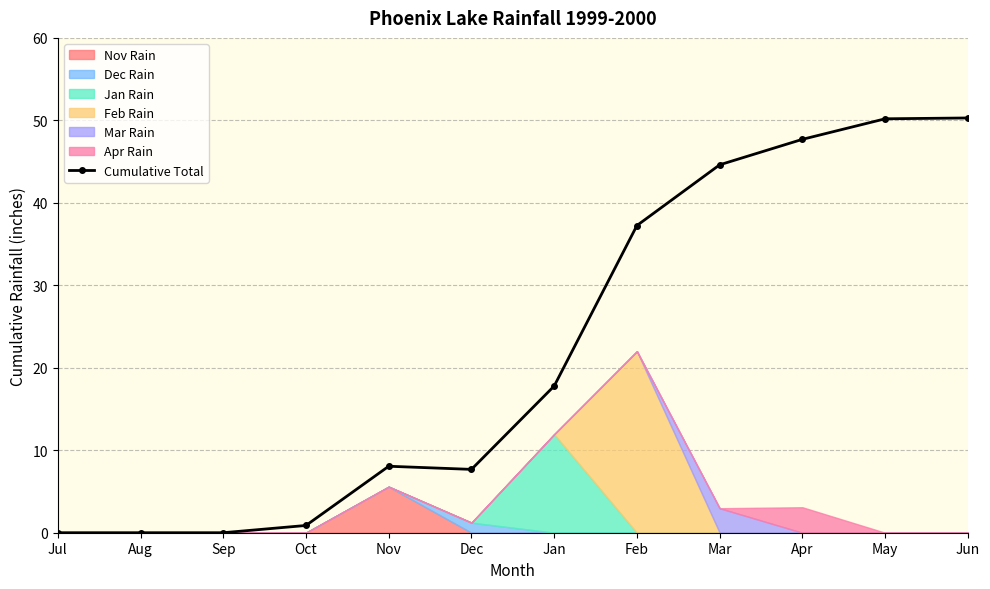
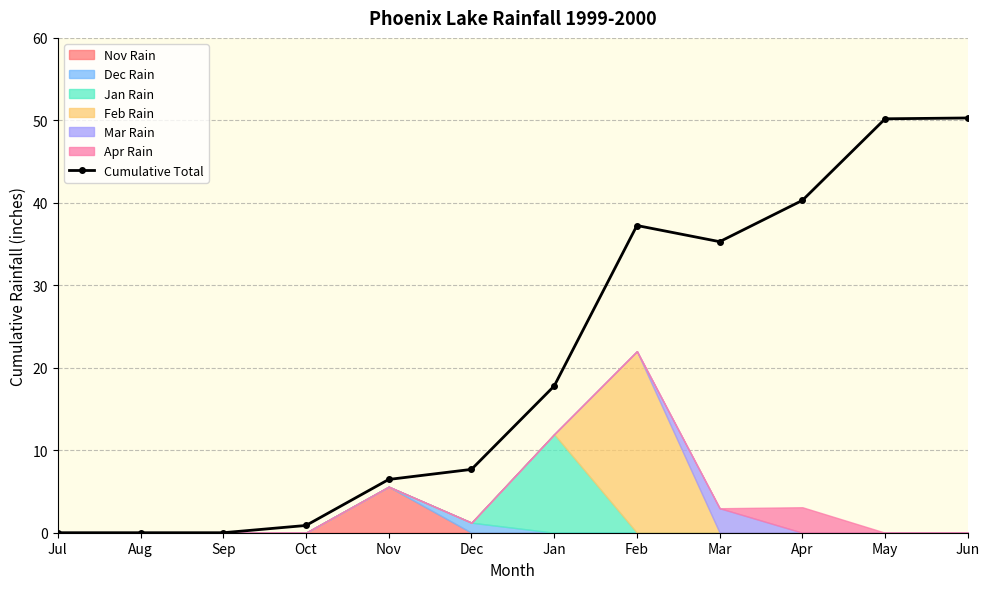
Cumulative Total, Nov: 8 -> 6
Cumulative Total, Mar: 45 -> 35
Cumulative Total, Apr: 48 -> 40
